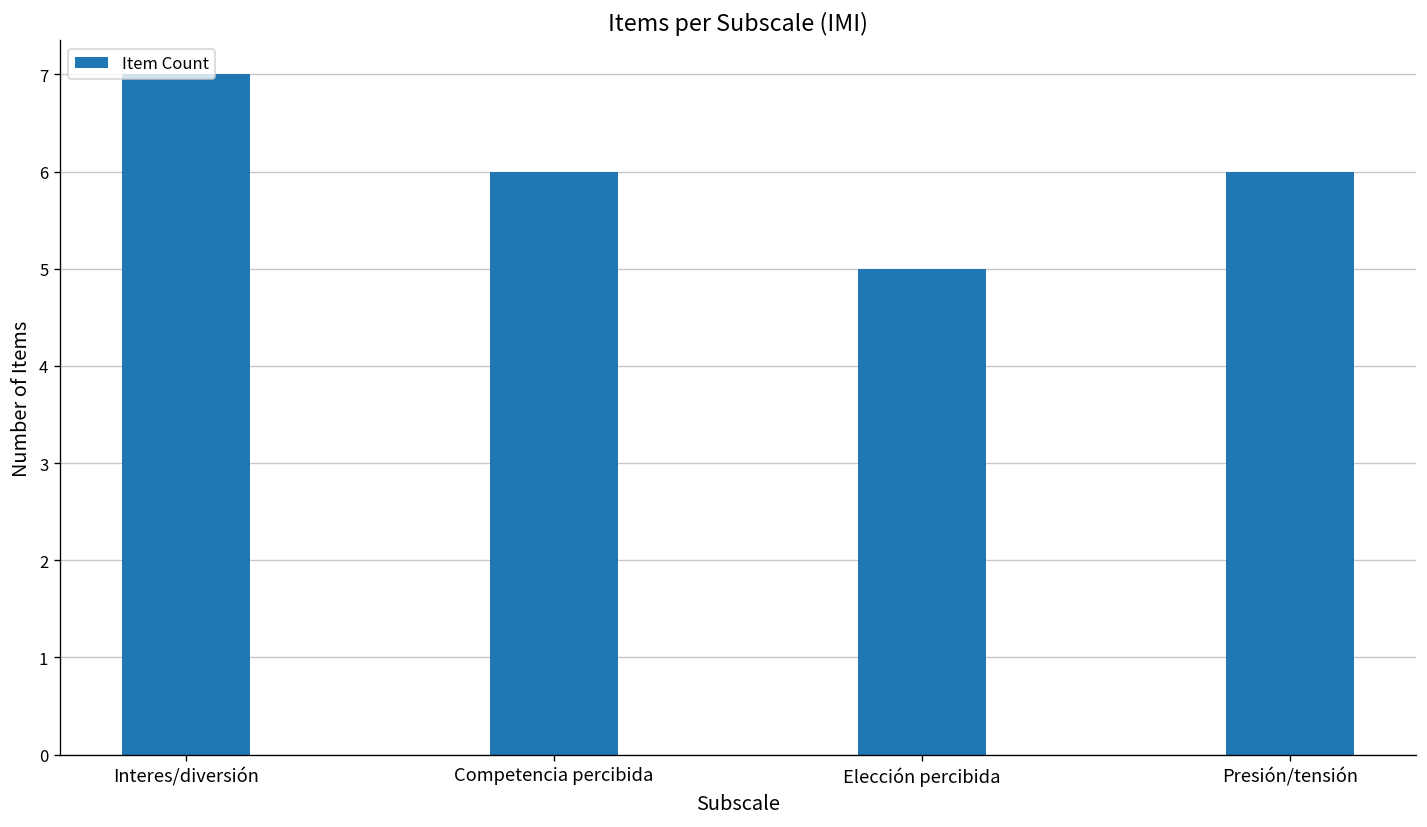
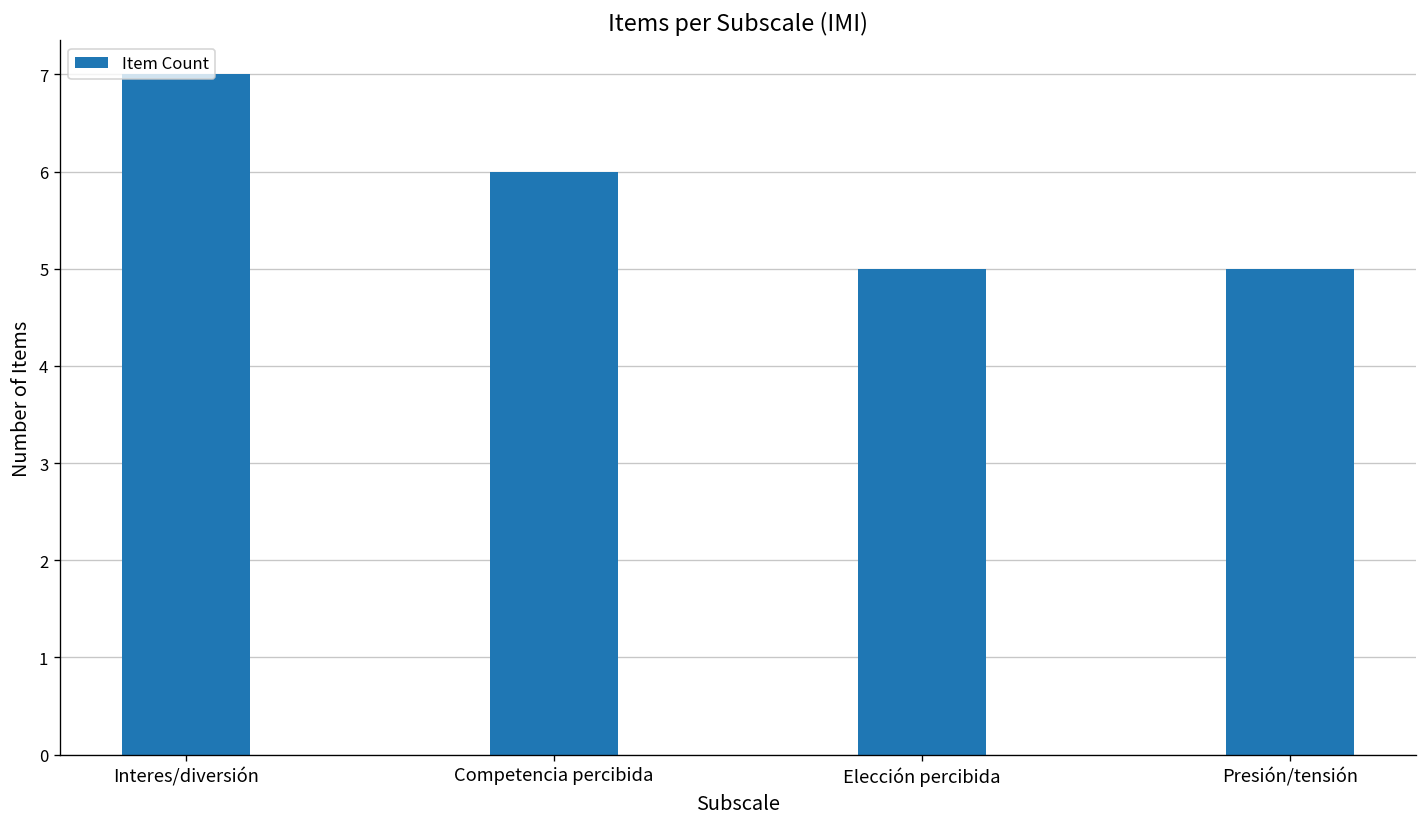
Presión/tensión: 6 -> 5
